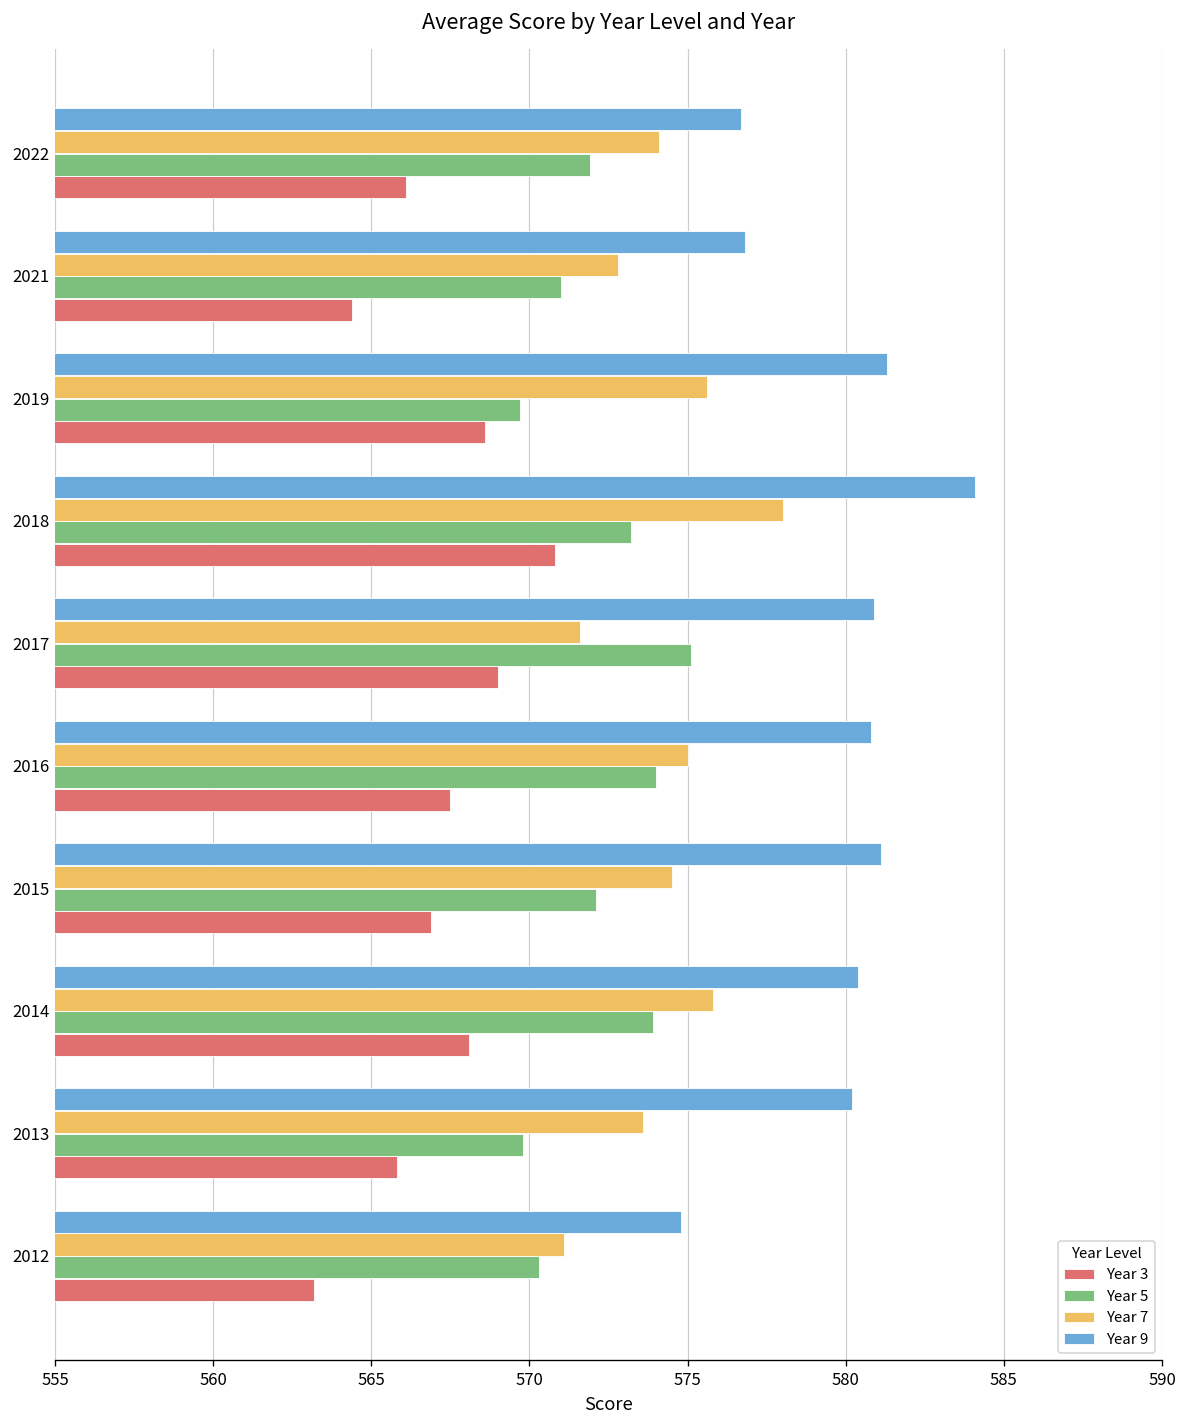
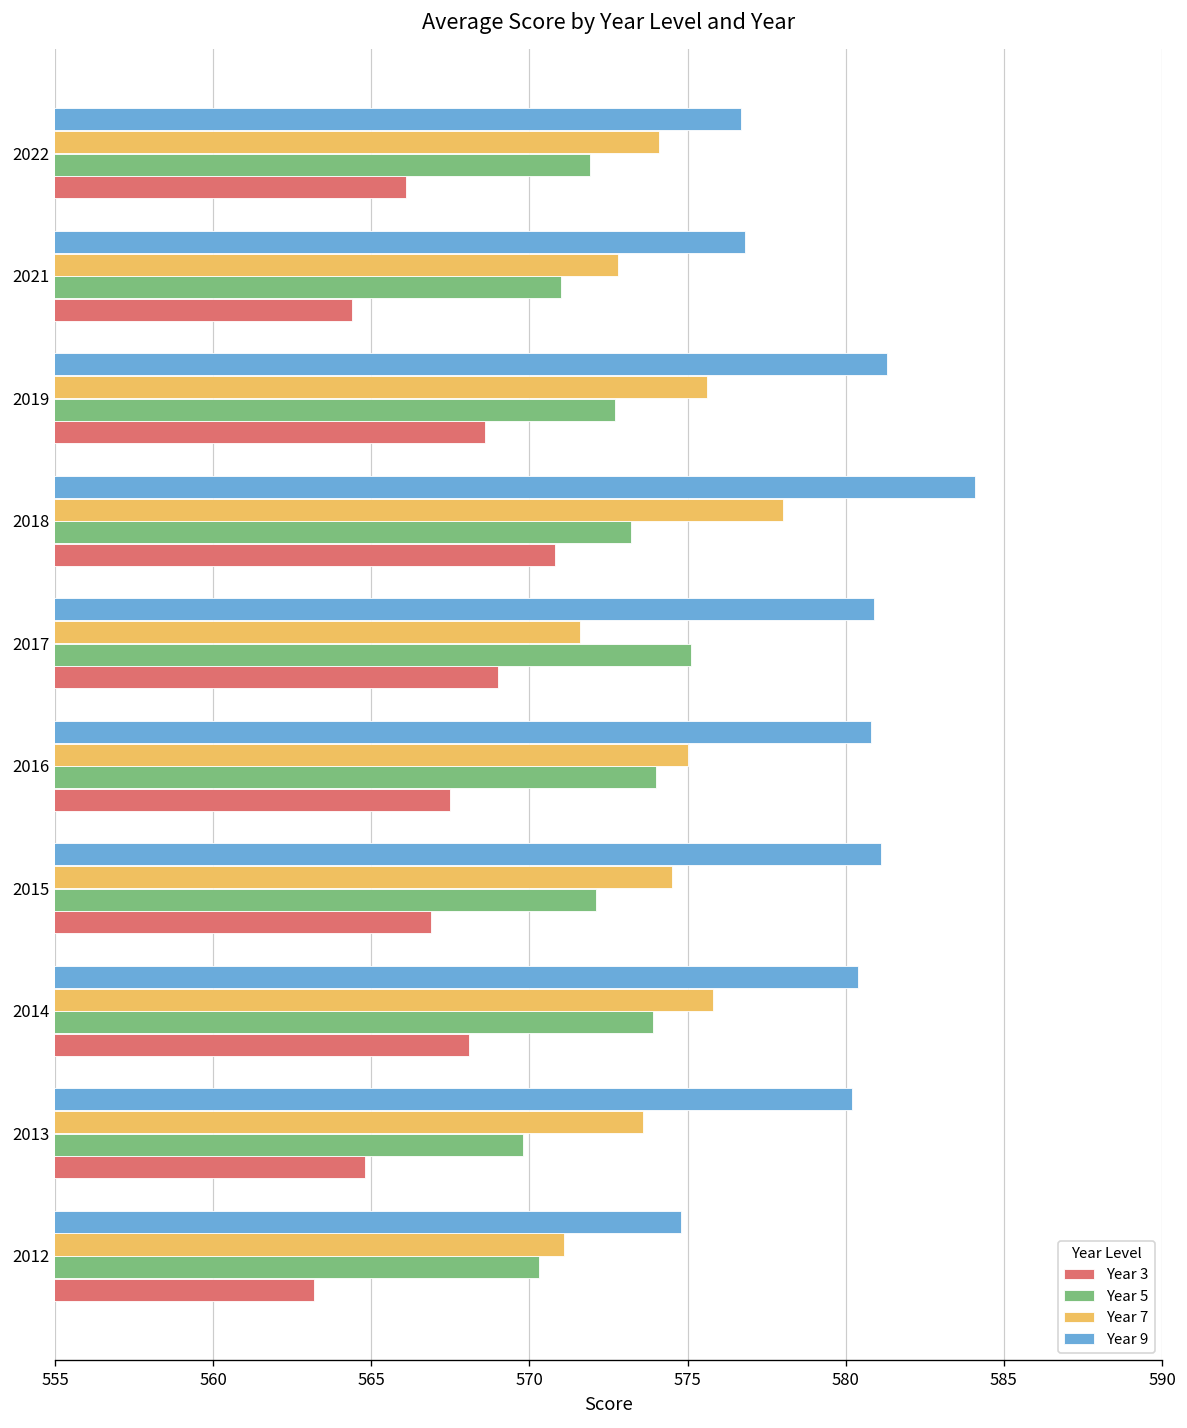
Year 5, 2019: 569.7 -> 572.7
Year 3, 2013: 565.8 -> 564.8
